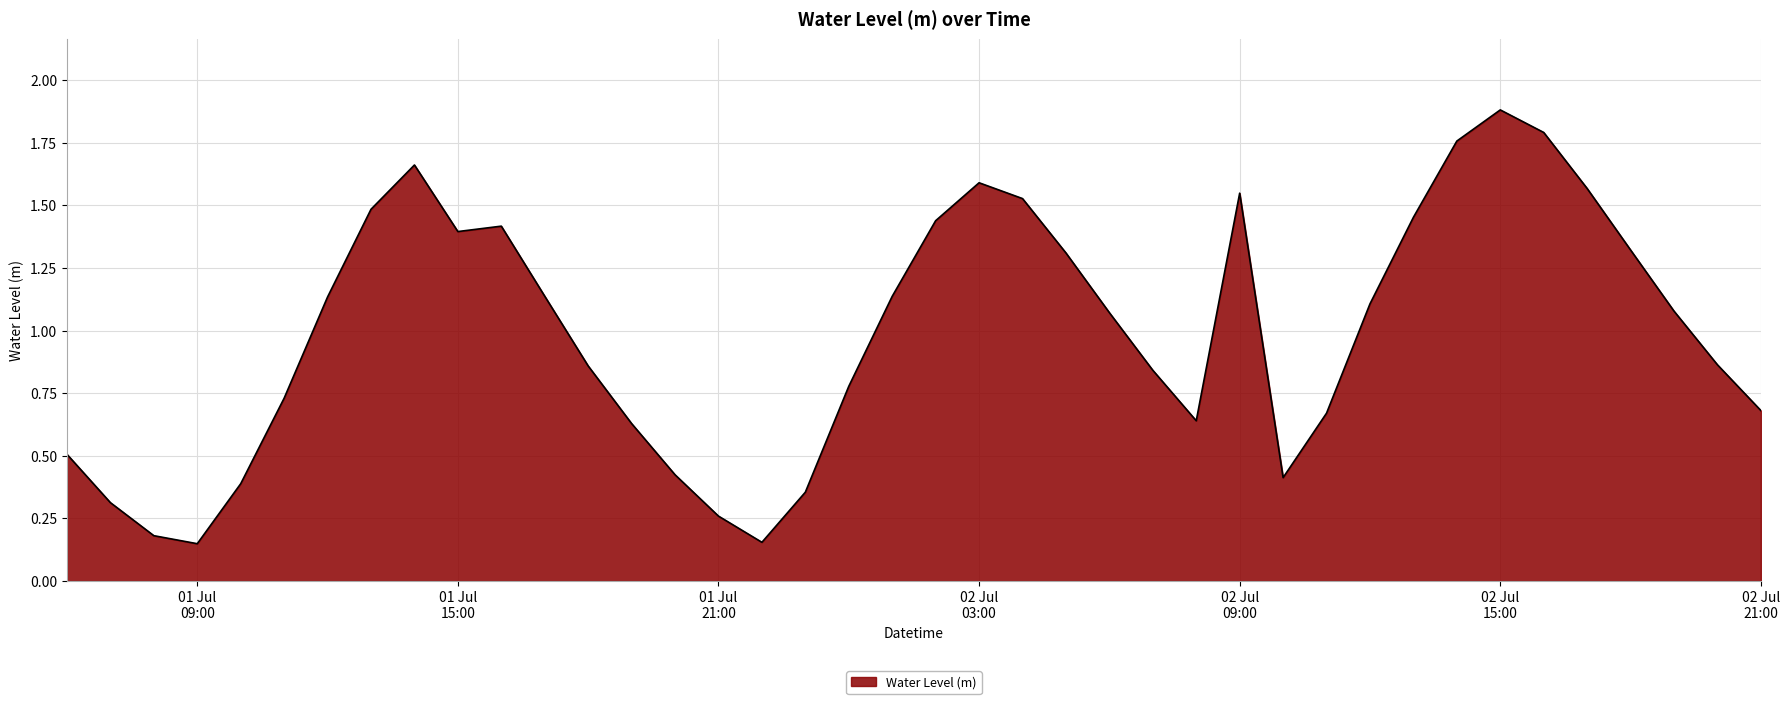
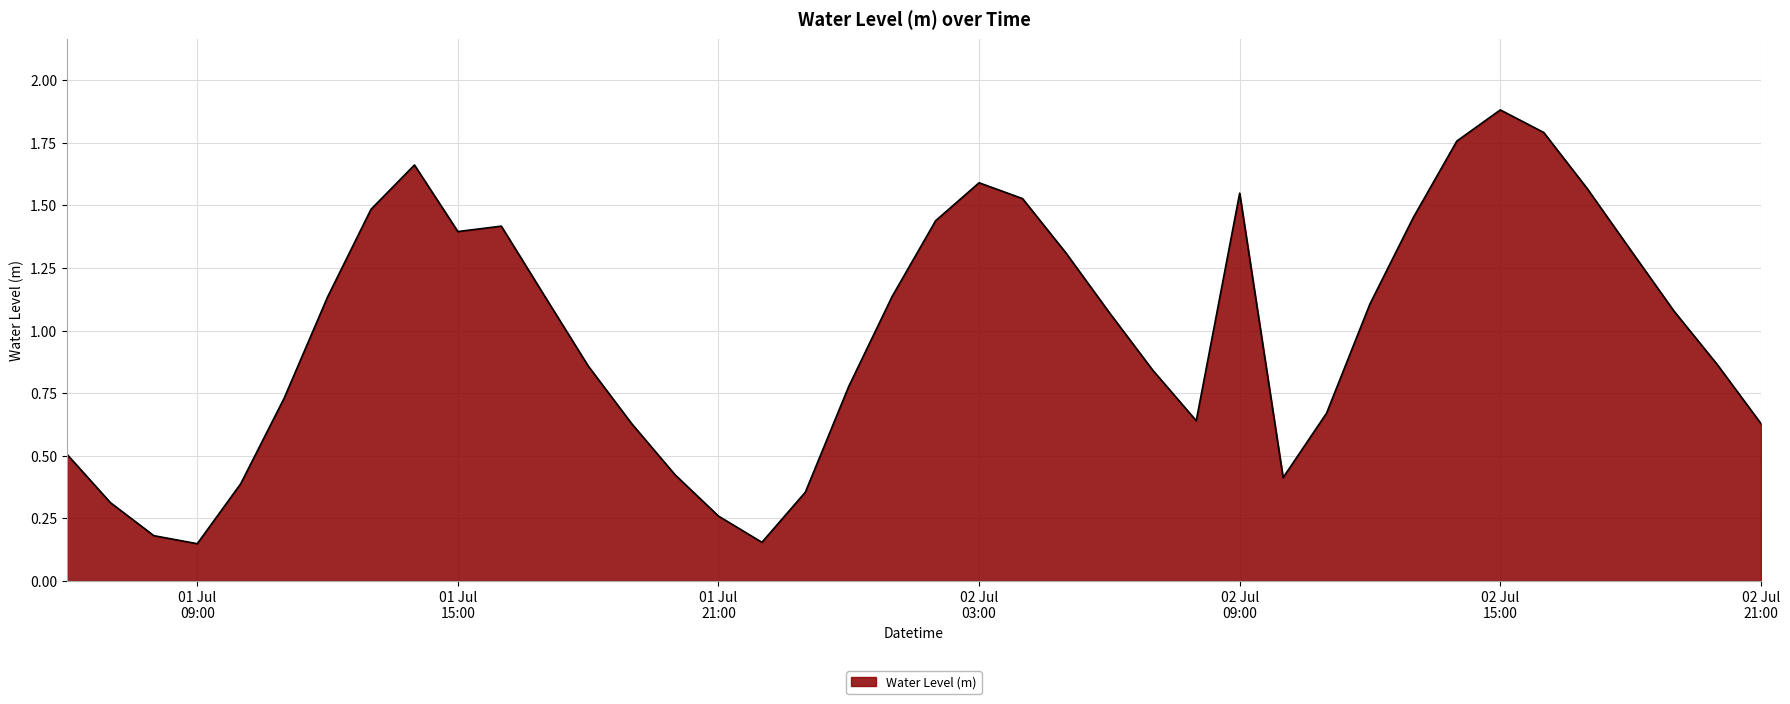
02 Jul 21:00: 0.68 -> 0.63
